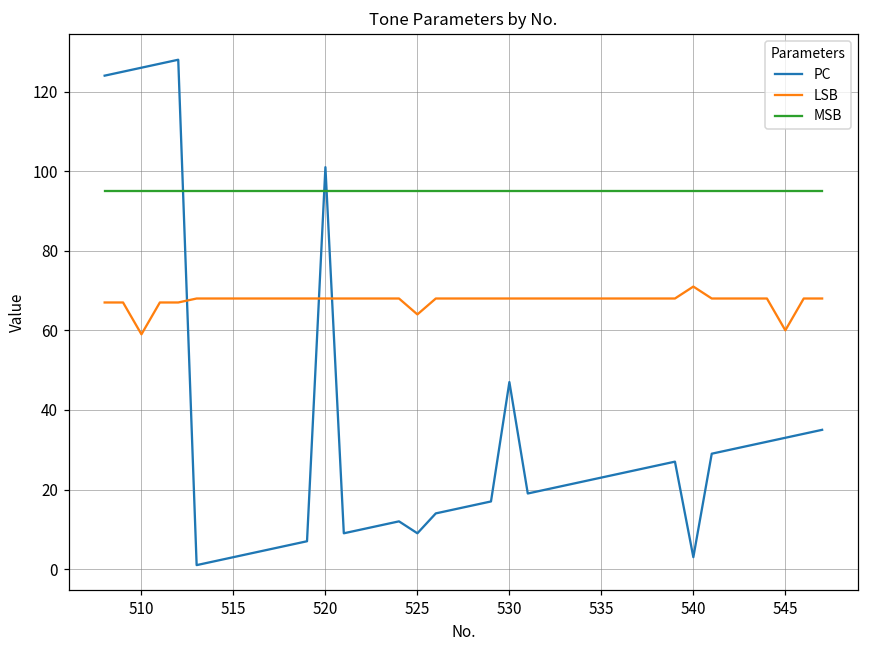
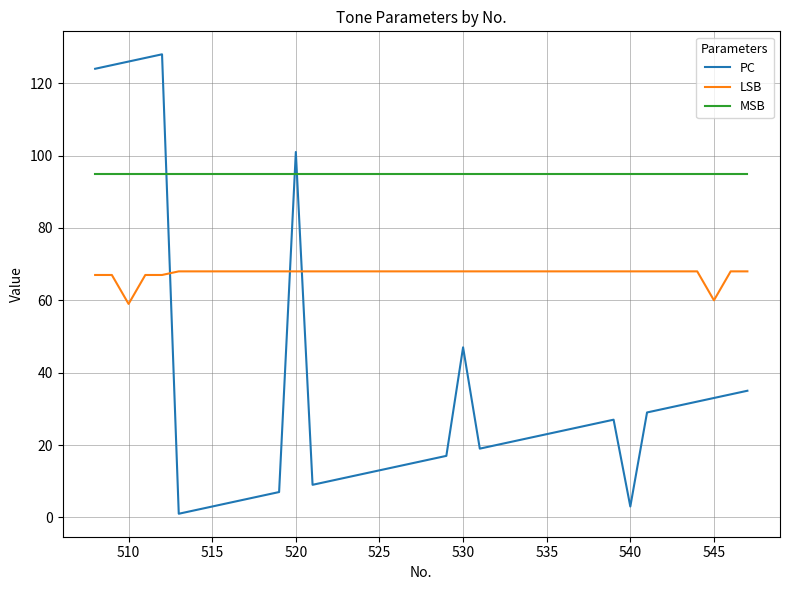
PC, 525: 9 -> 13
LSB, 525: 64 -> 68
LSB, 540: 71 -> 68
